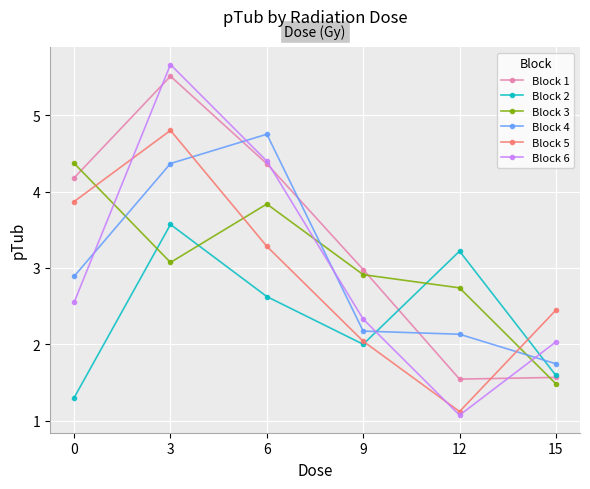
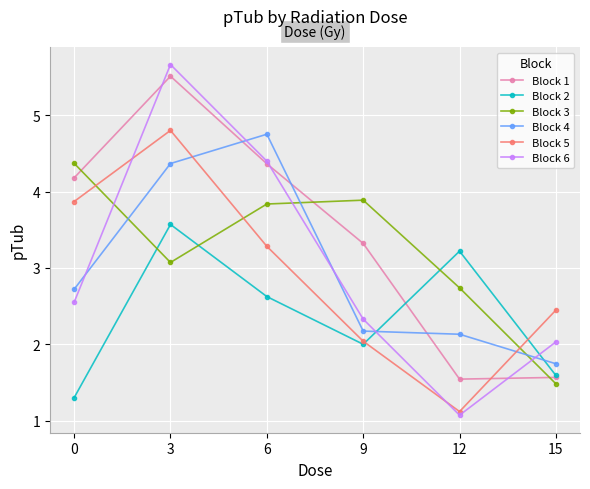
Block 4, 0: 2.9 -> 2.7
Block 1, 9: 3.0 -> 3.3
Block 3, 9: 2.9 -> 3.9
